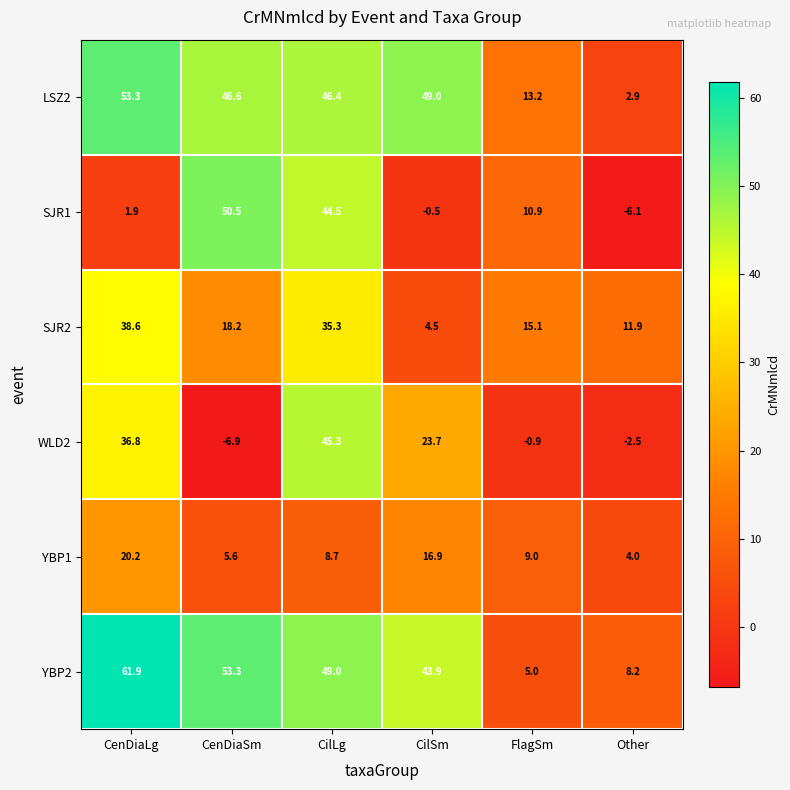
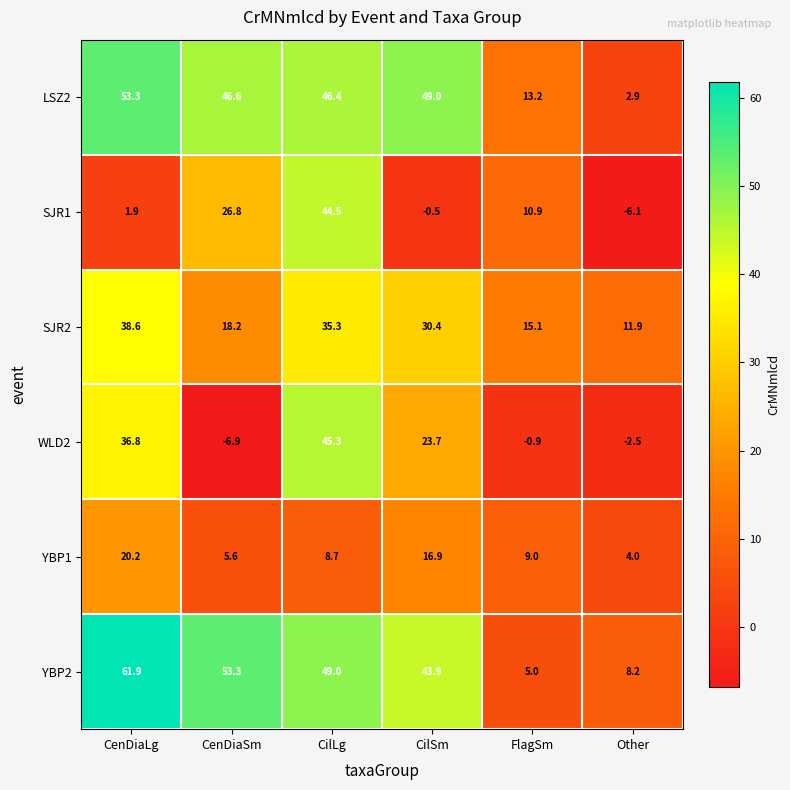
SJR1, CenDiaSm: 50.5 -> 26.8
SJR2, CilSm: 4.5 -> 30.4
